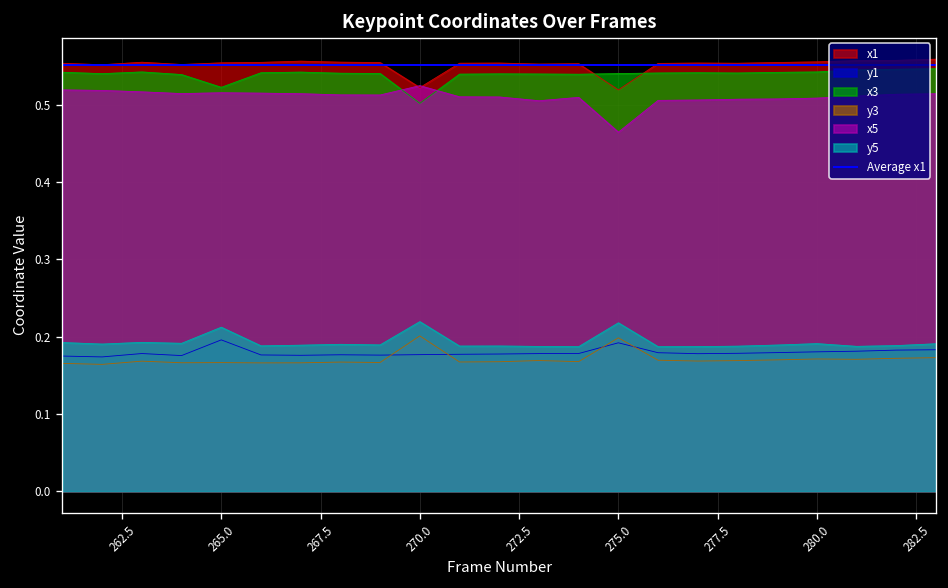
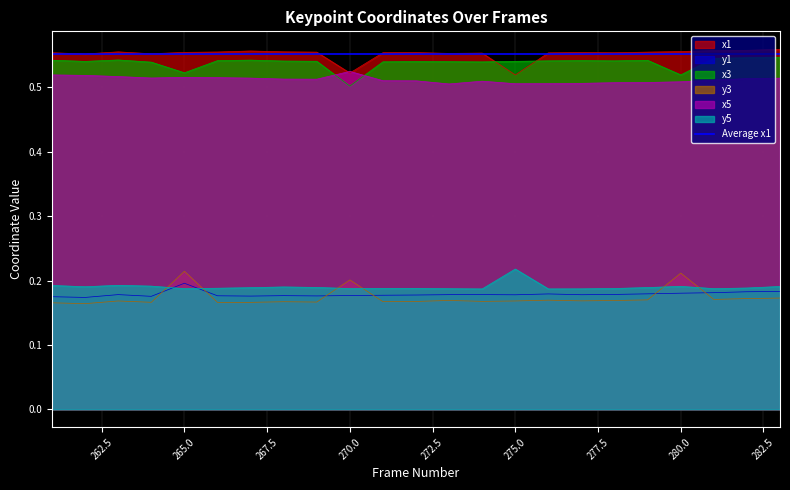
y3, 265.0: 0.17 -> 0.21
y5, 265.0: 0.21 -> 0.19
y5, 270.0: 0.22 -> 0.19
y1, 275.0: 0.19 -> 0.18
y3, 275.0: 0.20 -> 0.17
x5, 275.0: 0.46 -> 0.51
x3, 280.0: 0.54 -> 0.52
y3, 280.0: 0.17 -> 0.21
